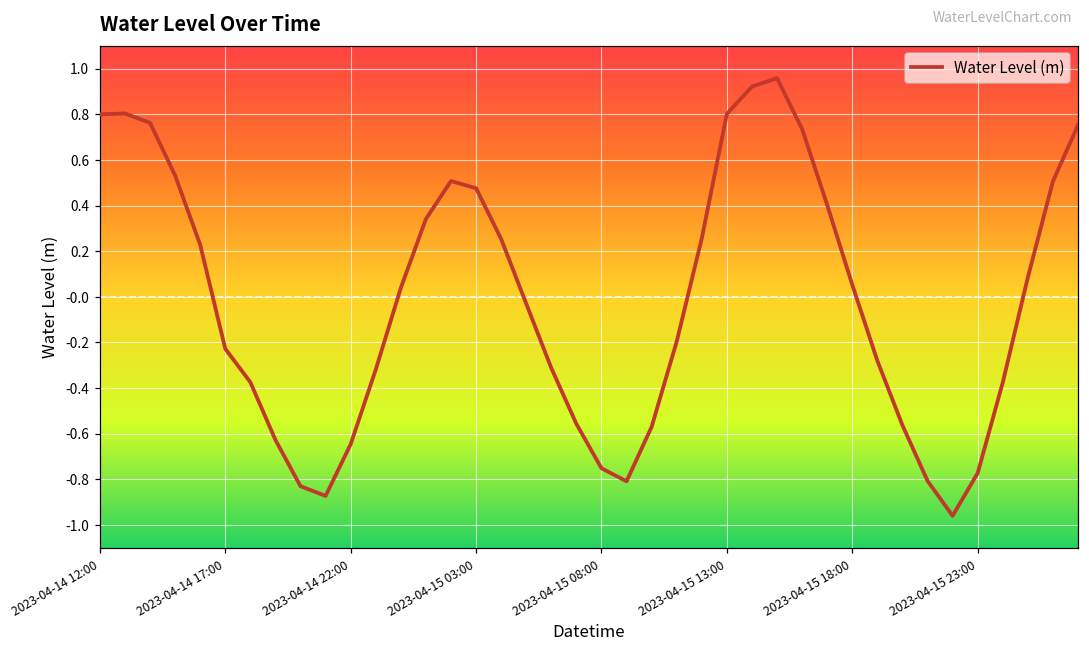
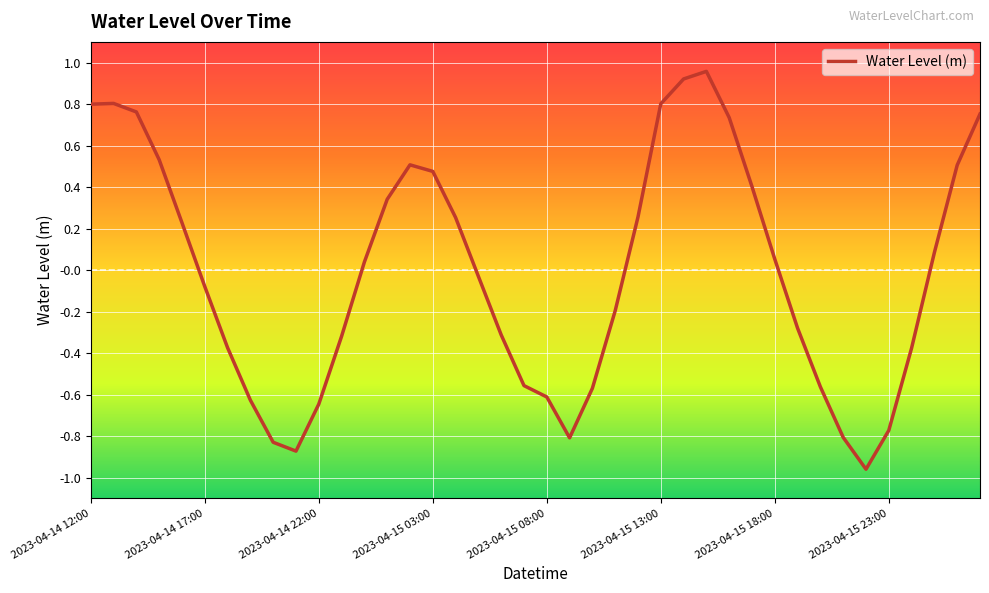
2023-04-14 17:00: -0.23 -> -0.08
2023-04-15 08:00: -0.75 -> -0.61
